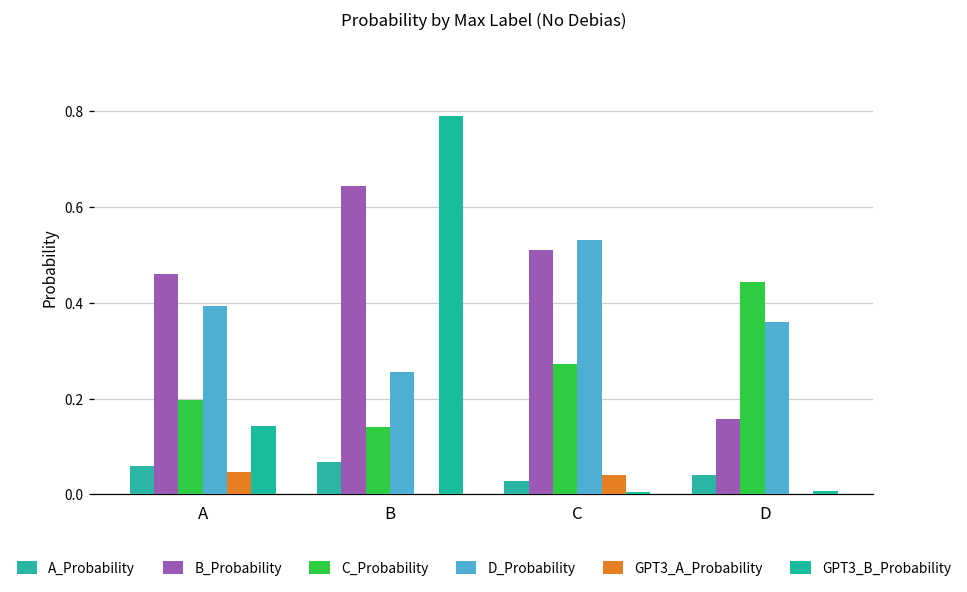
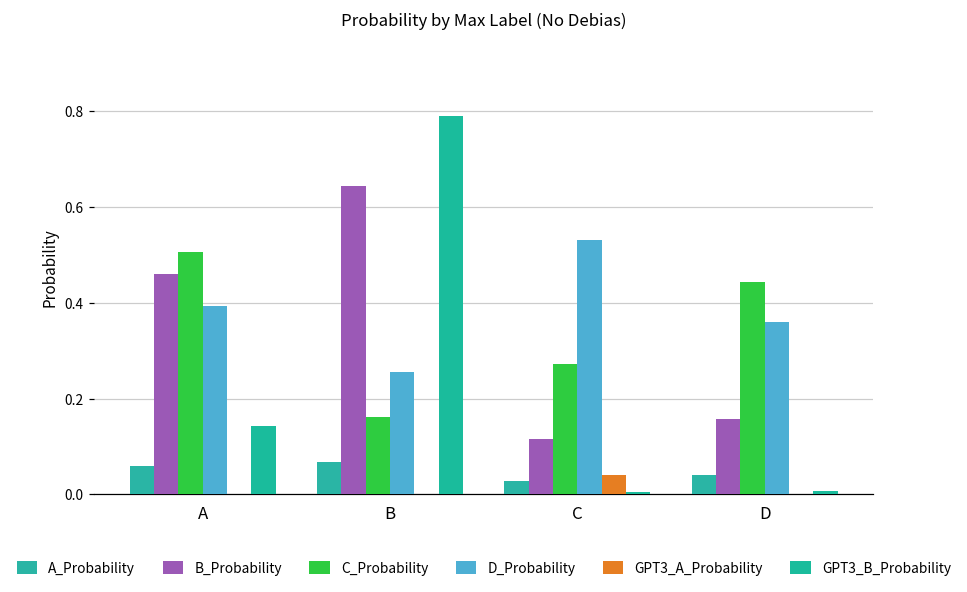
C_Probability, A: 0.20 -> 0.51
GPT3_A_Probability, A: 0.05 -> 0.00
C_Probability, B: 0.14 -> 0.16
B_Probability, C: 0.51 -> 0.12
